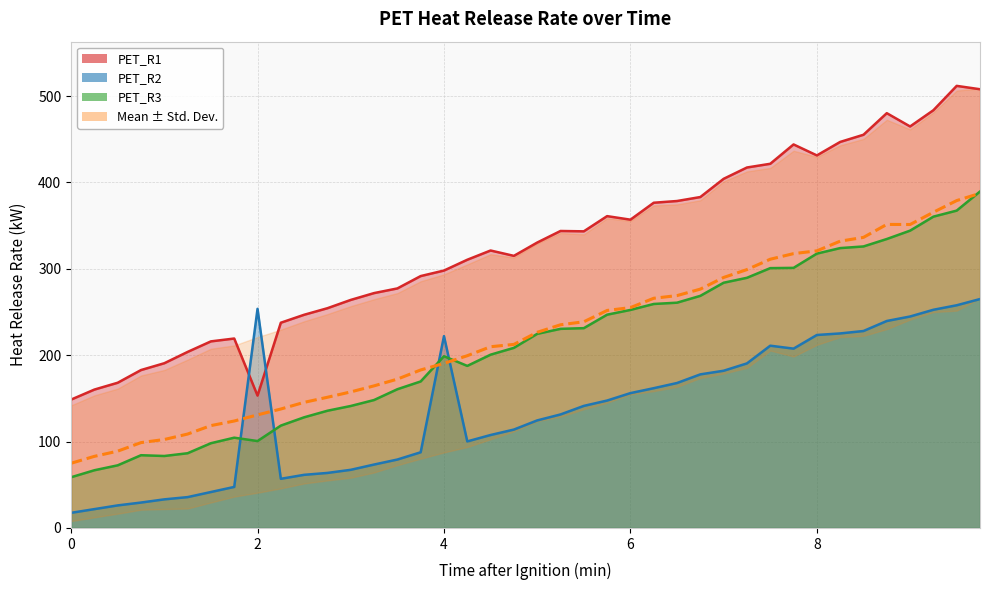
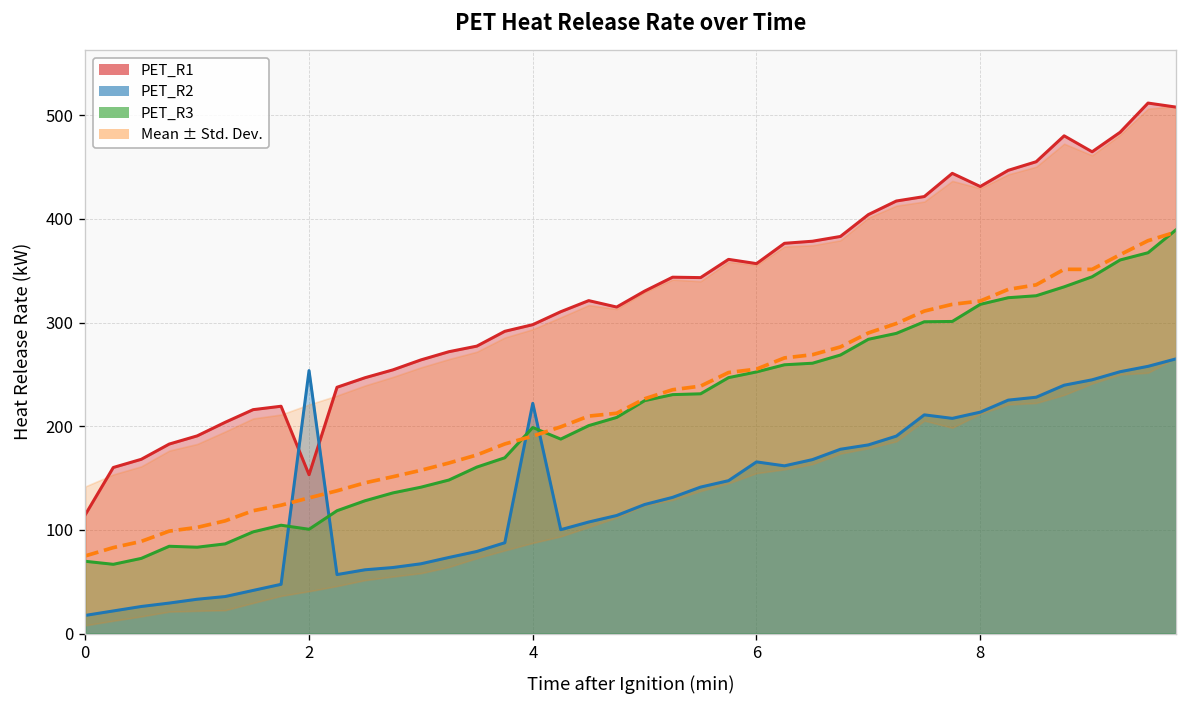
PET_R1, 0: 150 -> 110
PET_R3, 0: 60 -> 70
PET_R2, 6: 160 -> 170
PET_R2, 8: 220 -> 210
